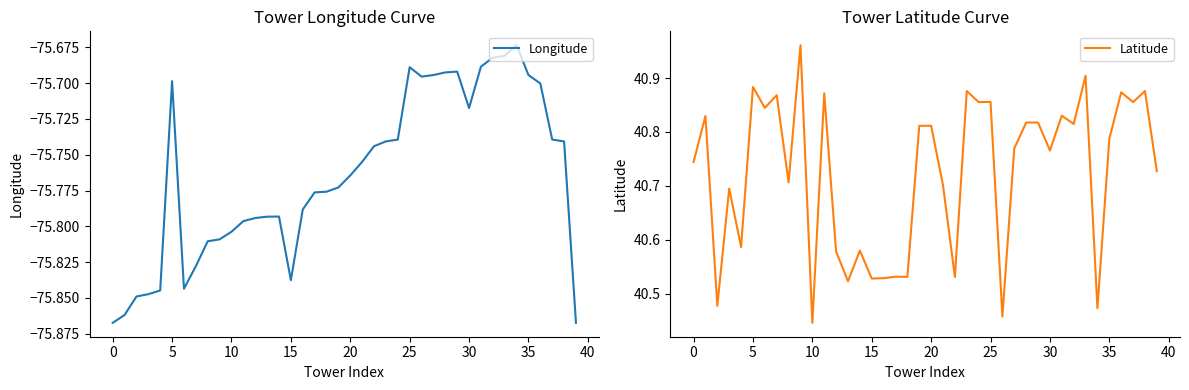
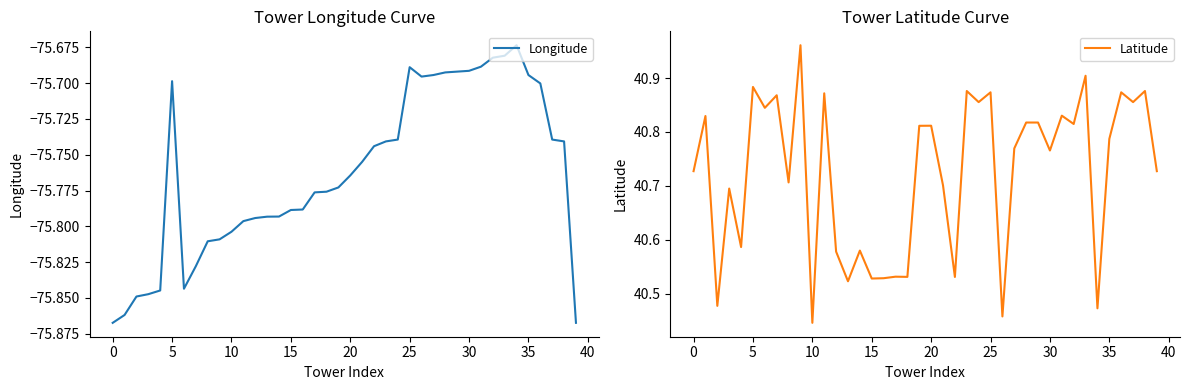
Tower Longitude Curve, 15: -75.838 -> -75.789
Tower Longitude Curve, 30: -75.717 -> -75.691
Tower Latitude Curve, 0: 40.74 -> 40.73
Tower Latitude Curve, 25: 40.86 -> 40.87
